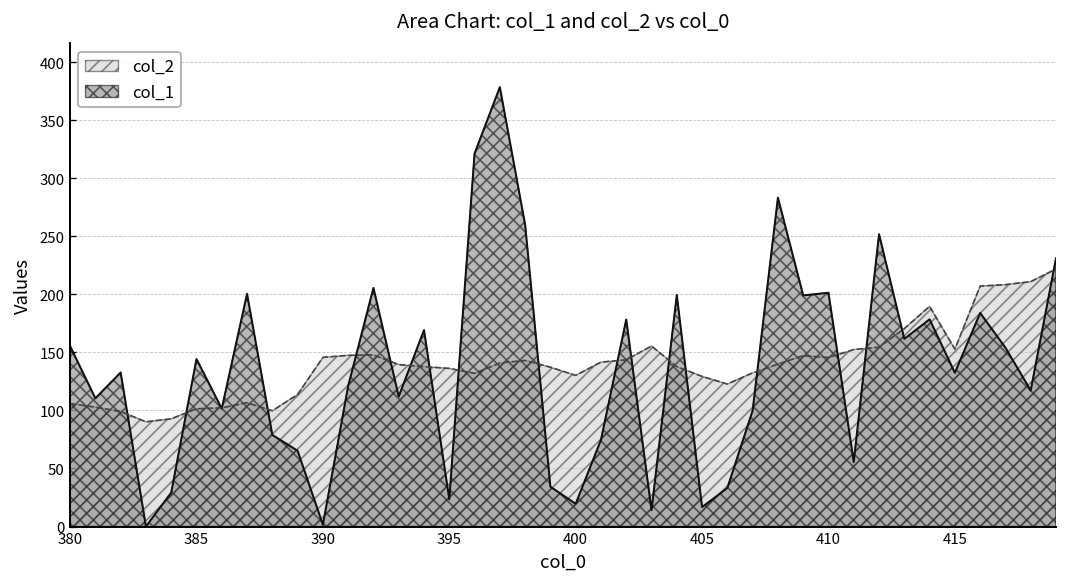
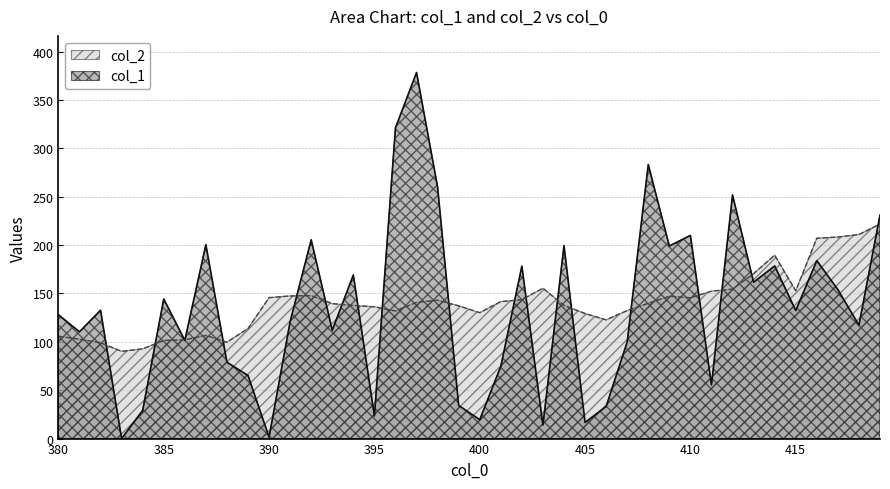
col_1, 380: 160 -> 130
col_1, 410: 200 -> 210
